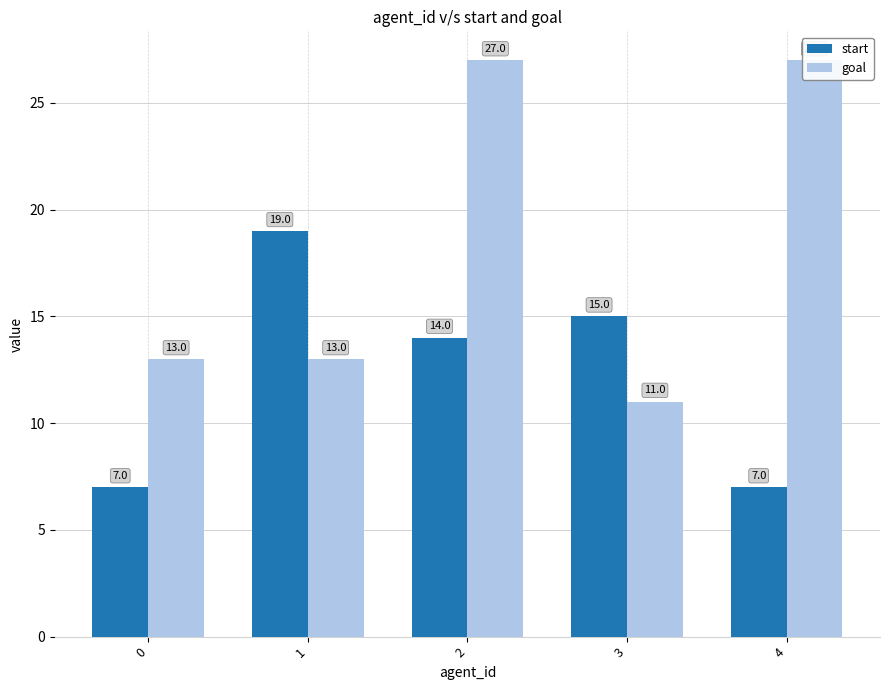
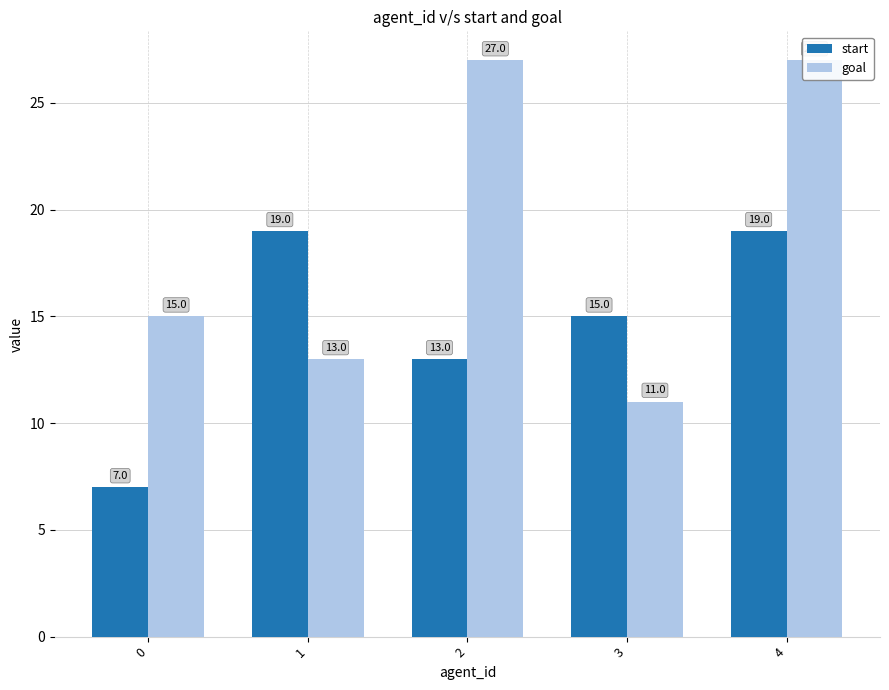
goal, 0: 13.0 -> 15.0
start, 2: 14.0 -> 13.0
start, 4: 7.0 -> 19.0
